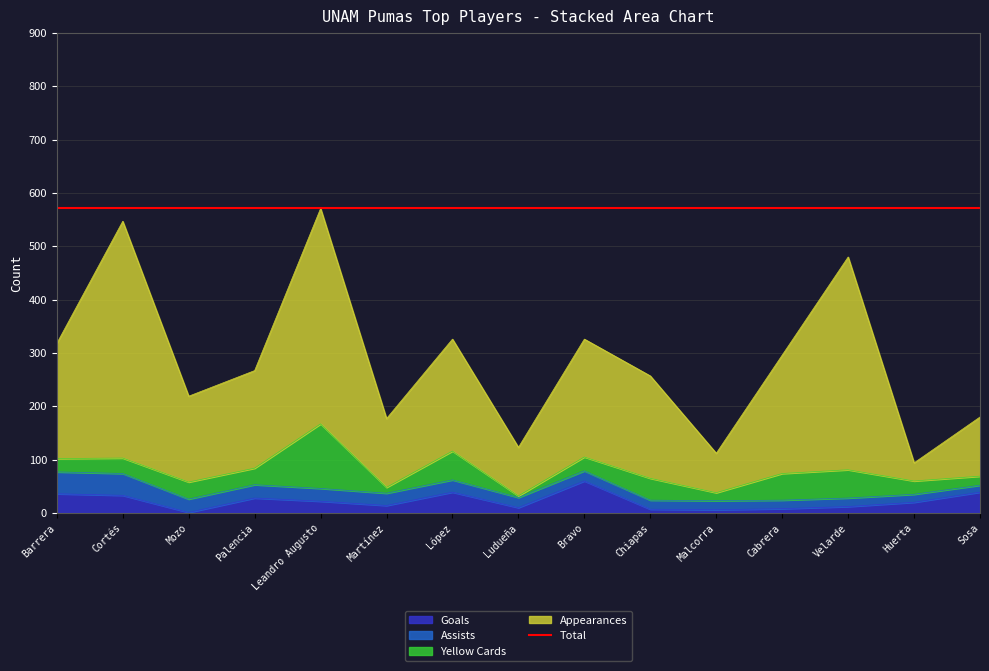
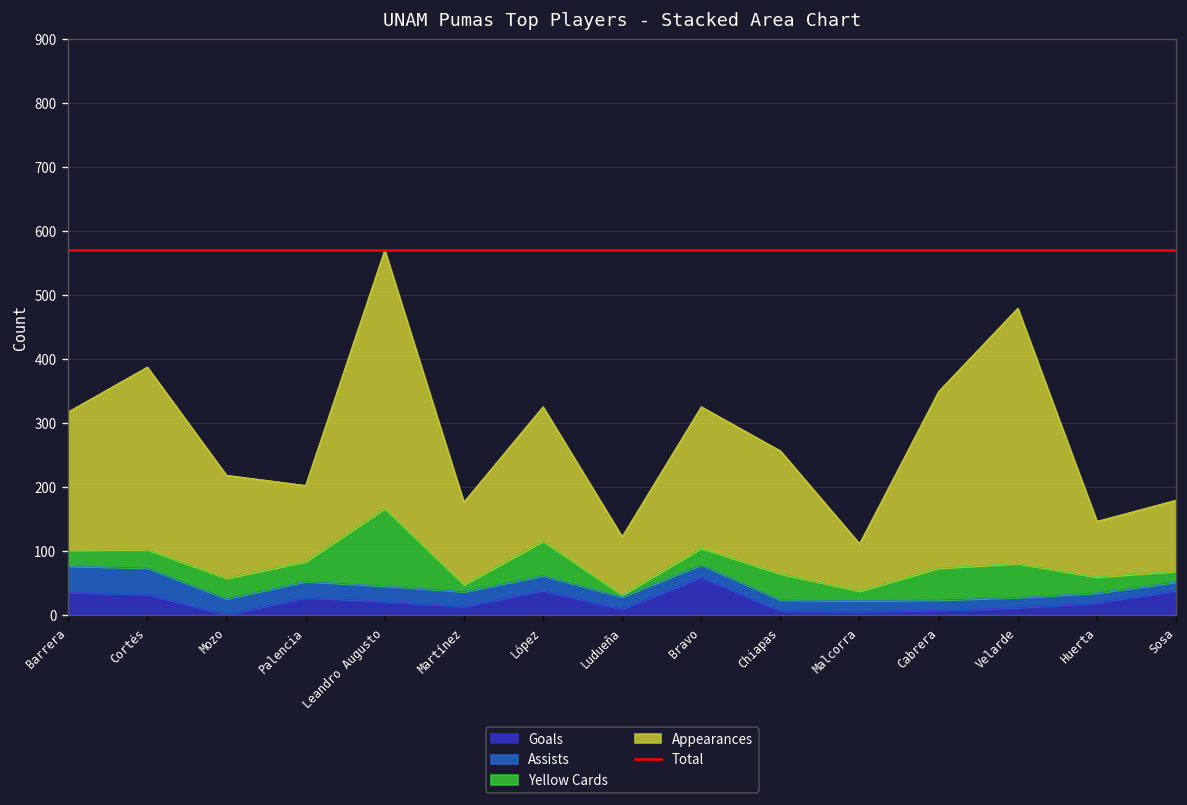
Appearances, Cortés: 440 -> 290
Appearances, Palencia: 180 -> 120
Appearances, Cabrera: 220 -> 280
Appearances, Huerta: 30 -> 90
